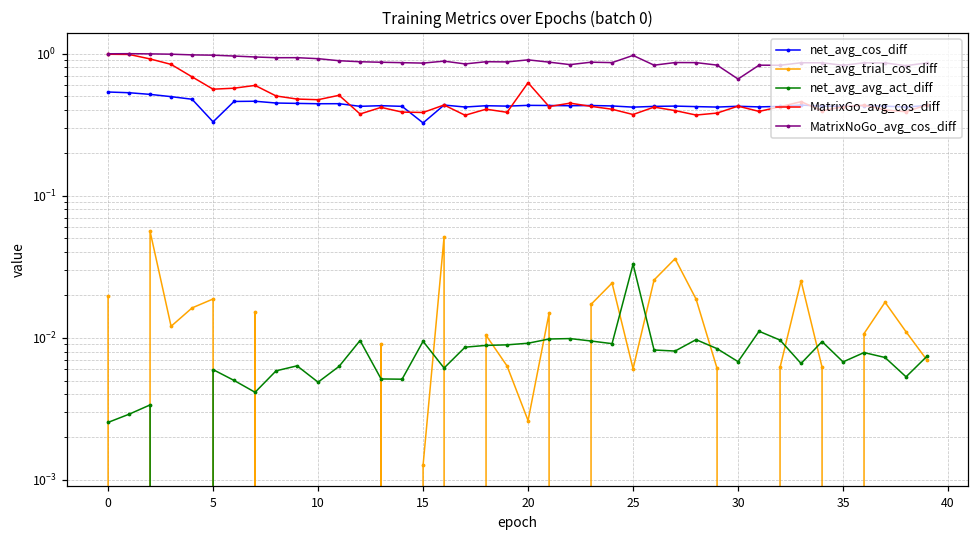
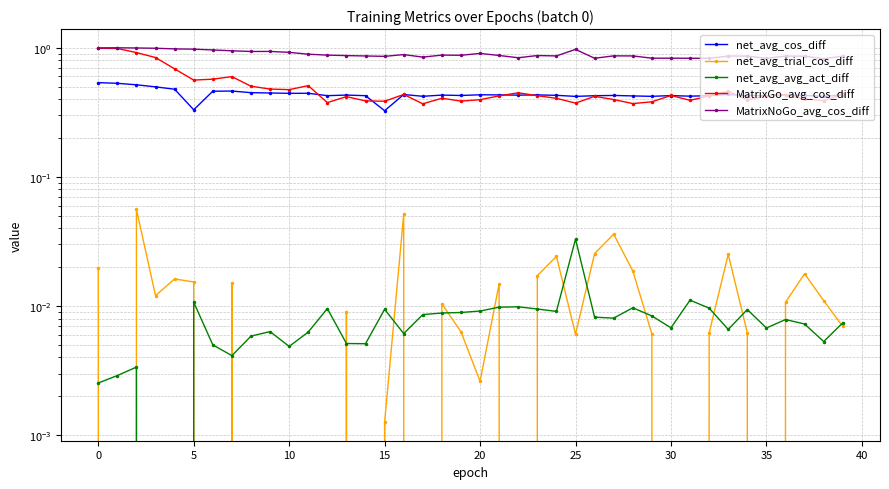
net_avg_trial_cos_diff, 5: 0.019 -> 0.015
net_avg_avg_act_diff, 5: 0.006 -> 0.011
MatrixGo_avg_cos_diff, 20: 0.6 -> 0.40
MatrixNoGo_avg_cos_diff, 30: 0.7 -> 0.8
